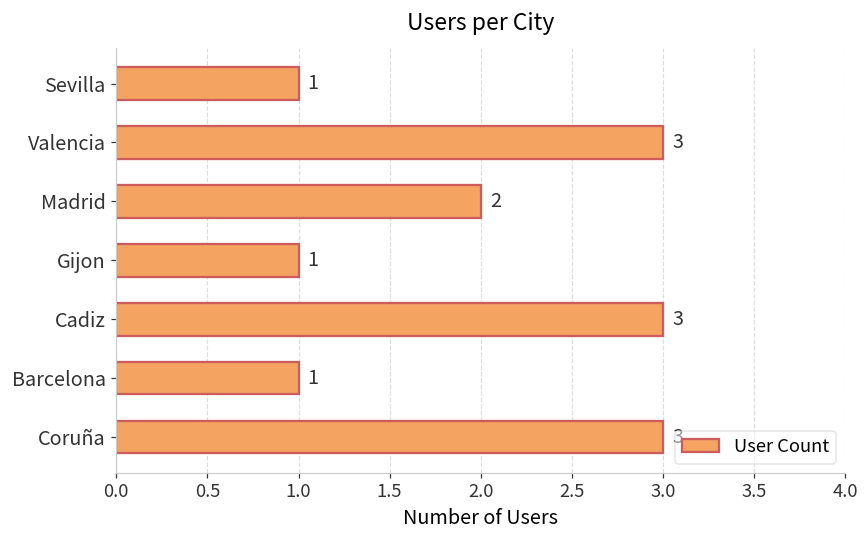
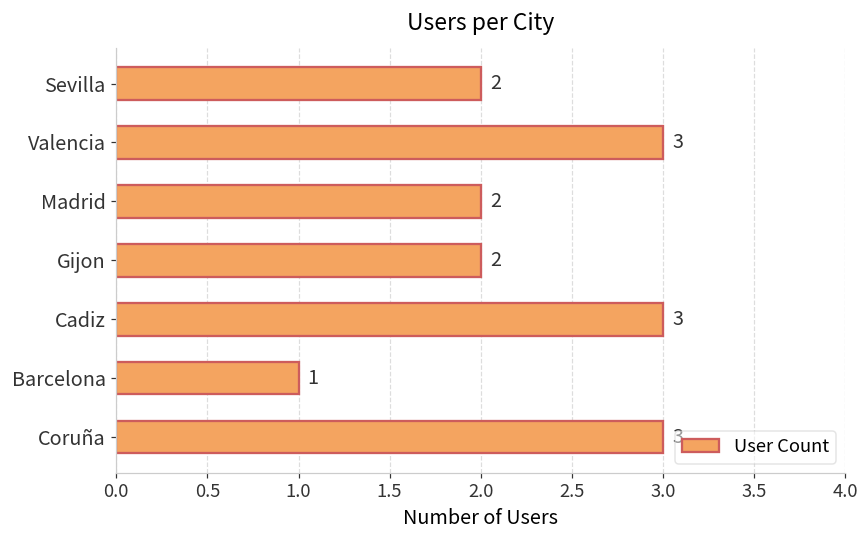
Sevilla: 1 -> 2
Gijon: 1 -> 2
